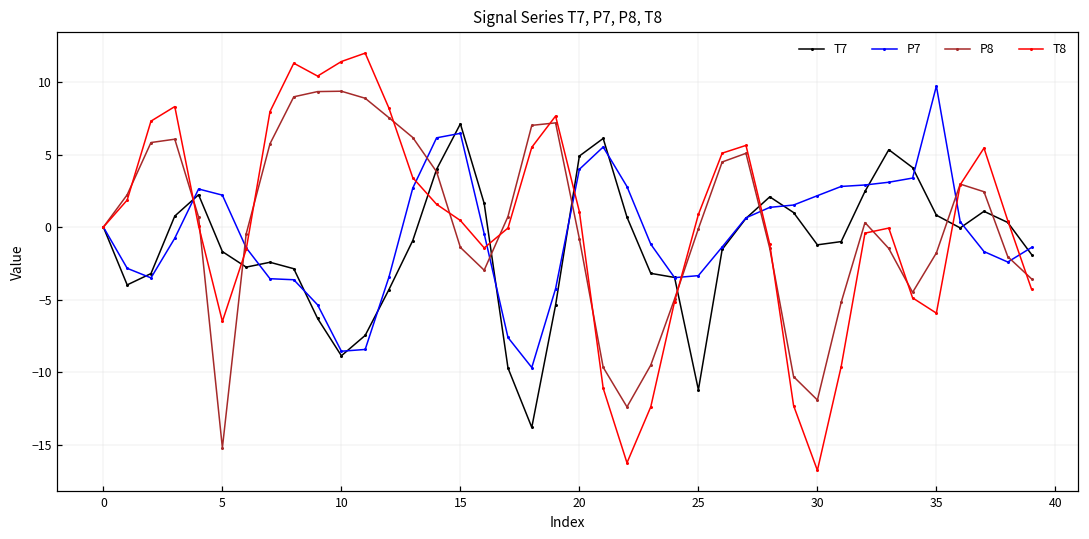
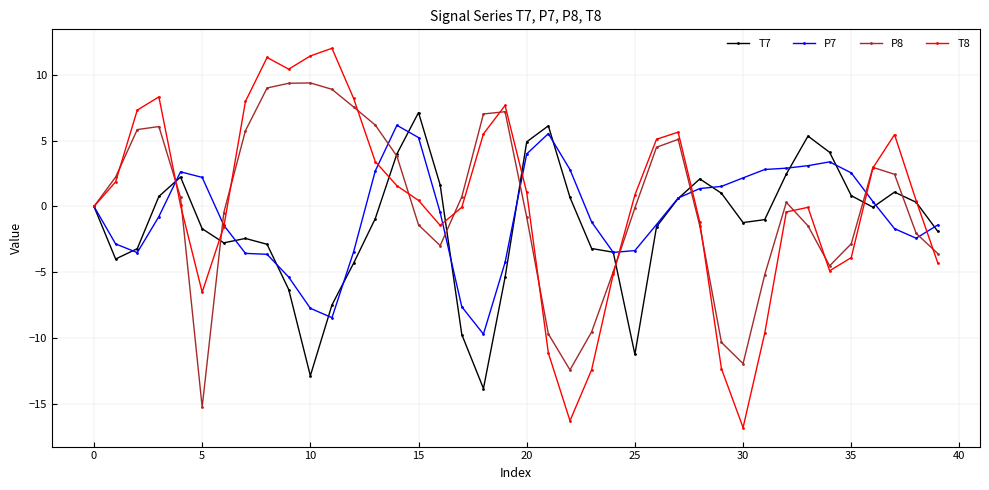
T7, 10: -8.9 -> -12.8
P7, 10: -8.6 -> -7.7
P7, 15: 6.5 -> 5.2
P7, 35: 9.7 -> 2.5
P8, 35: -1.8 -> -2.8
T8, 35: -5.9 -> -3.9
